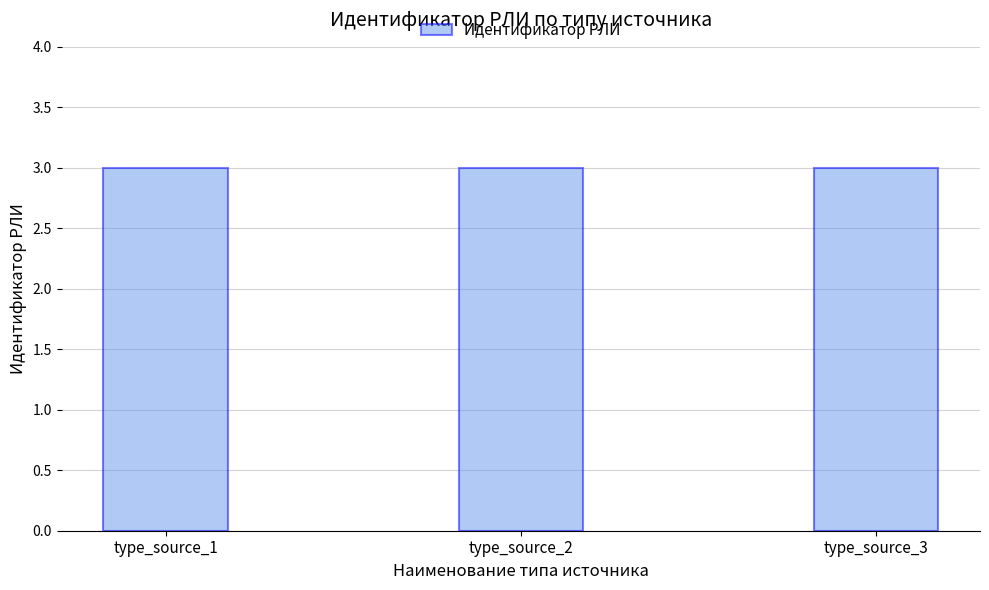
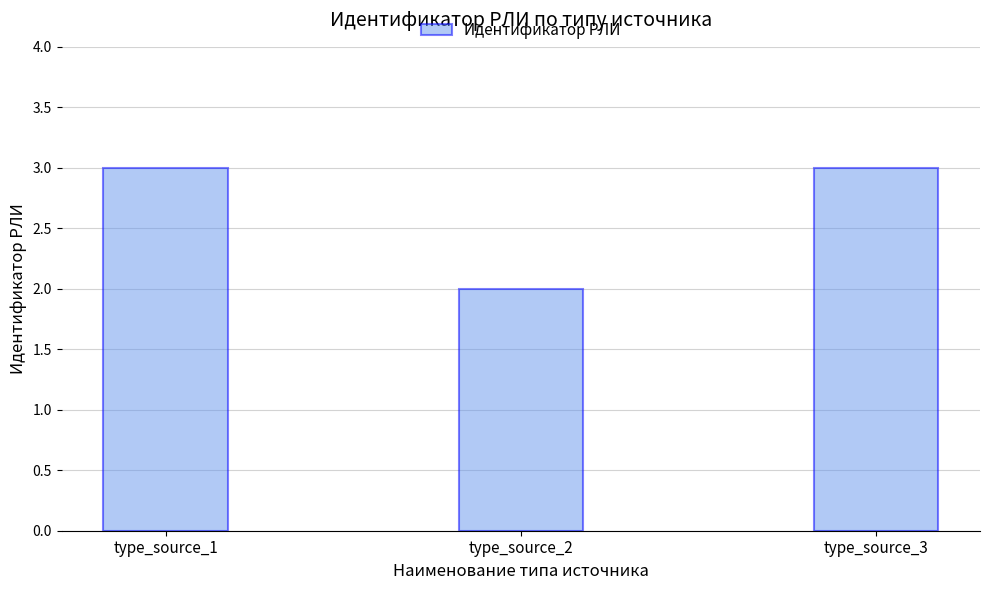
type_source_2: 3 -> 2
